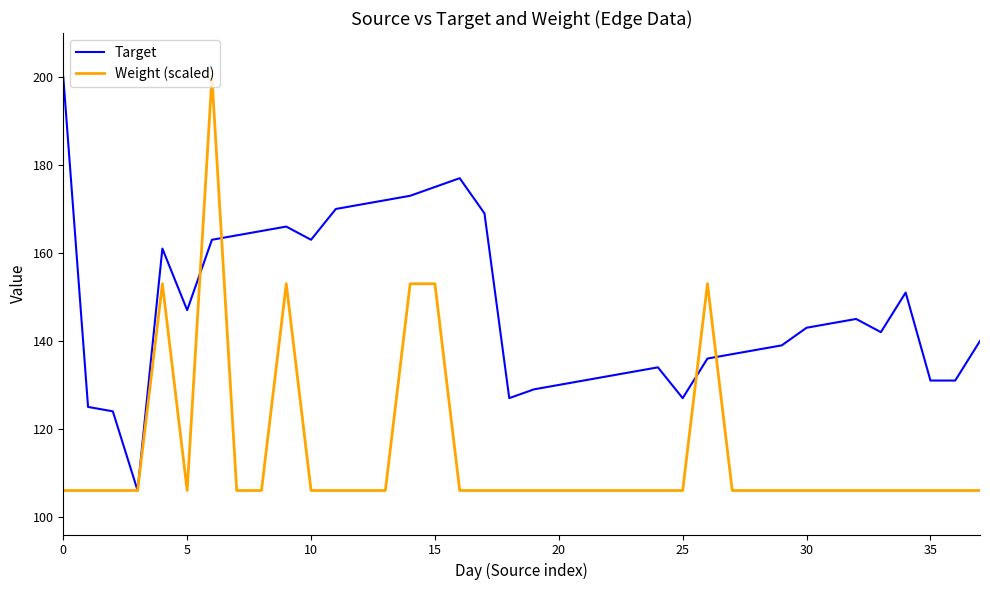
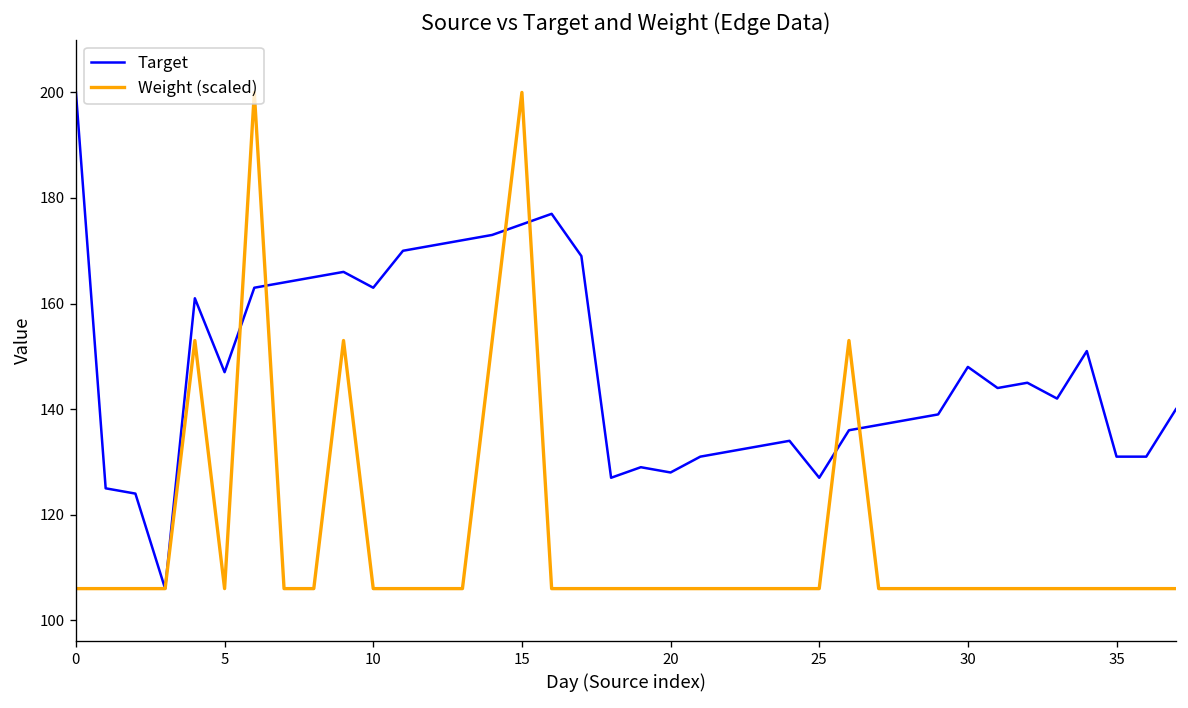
Weight (scaled), 15: 153 -> 200
Target, 20: 130 -> 128
Target, 30: 143 -> 148
